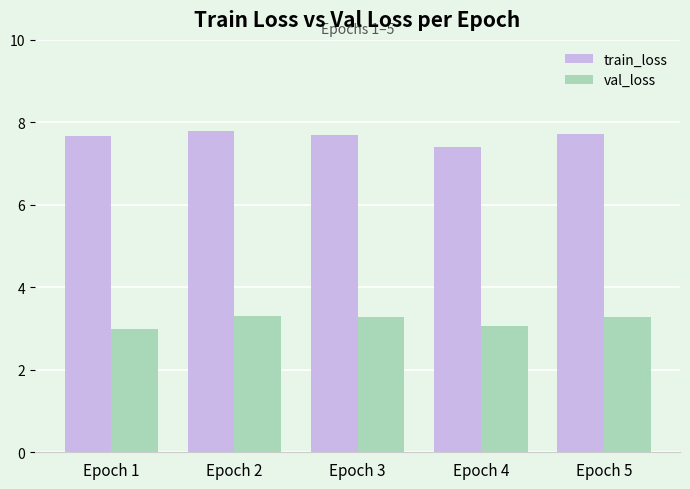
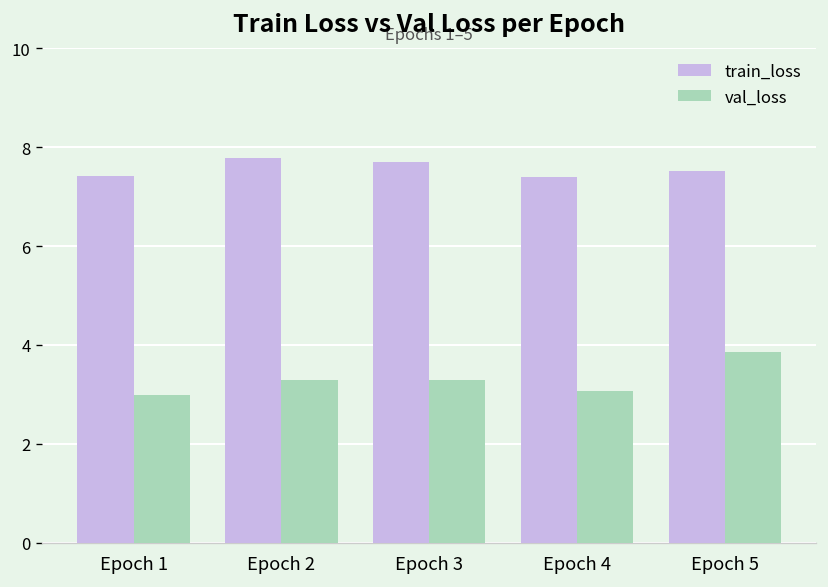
train_loss, Epoch 1: 7.7 -> 7.4
train_loss, Epoch 5: 7.7 -> 7.5
val_loss, Epoch 5: 3.3 -> 3.9
